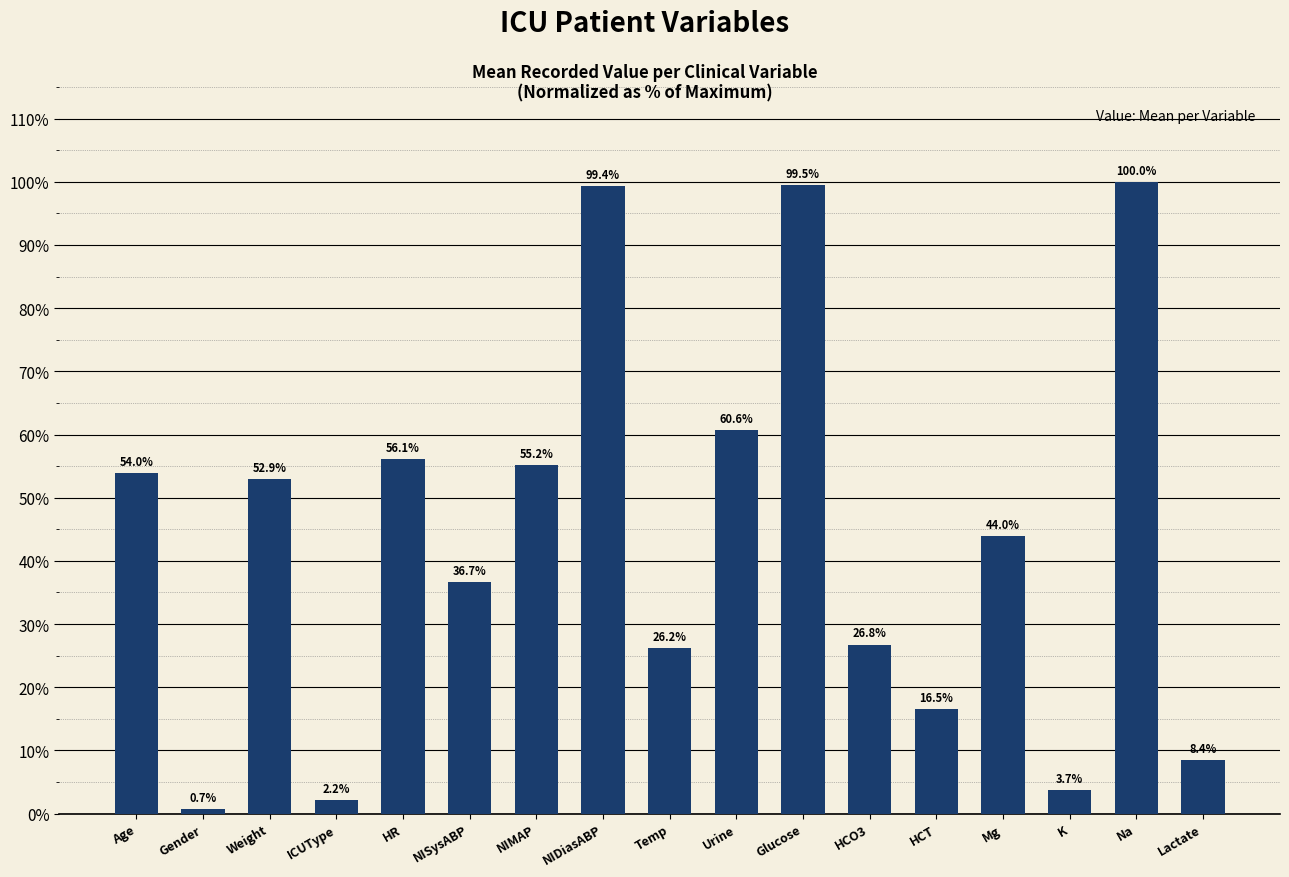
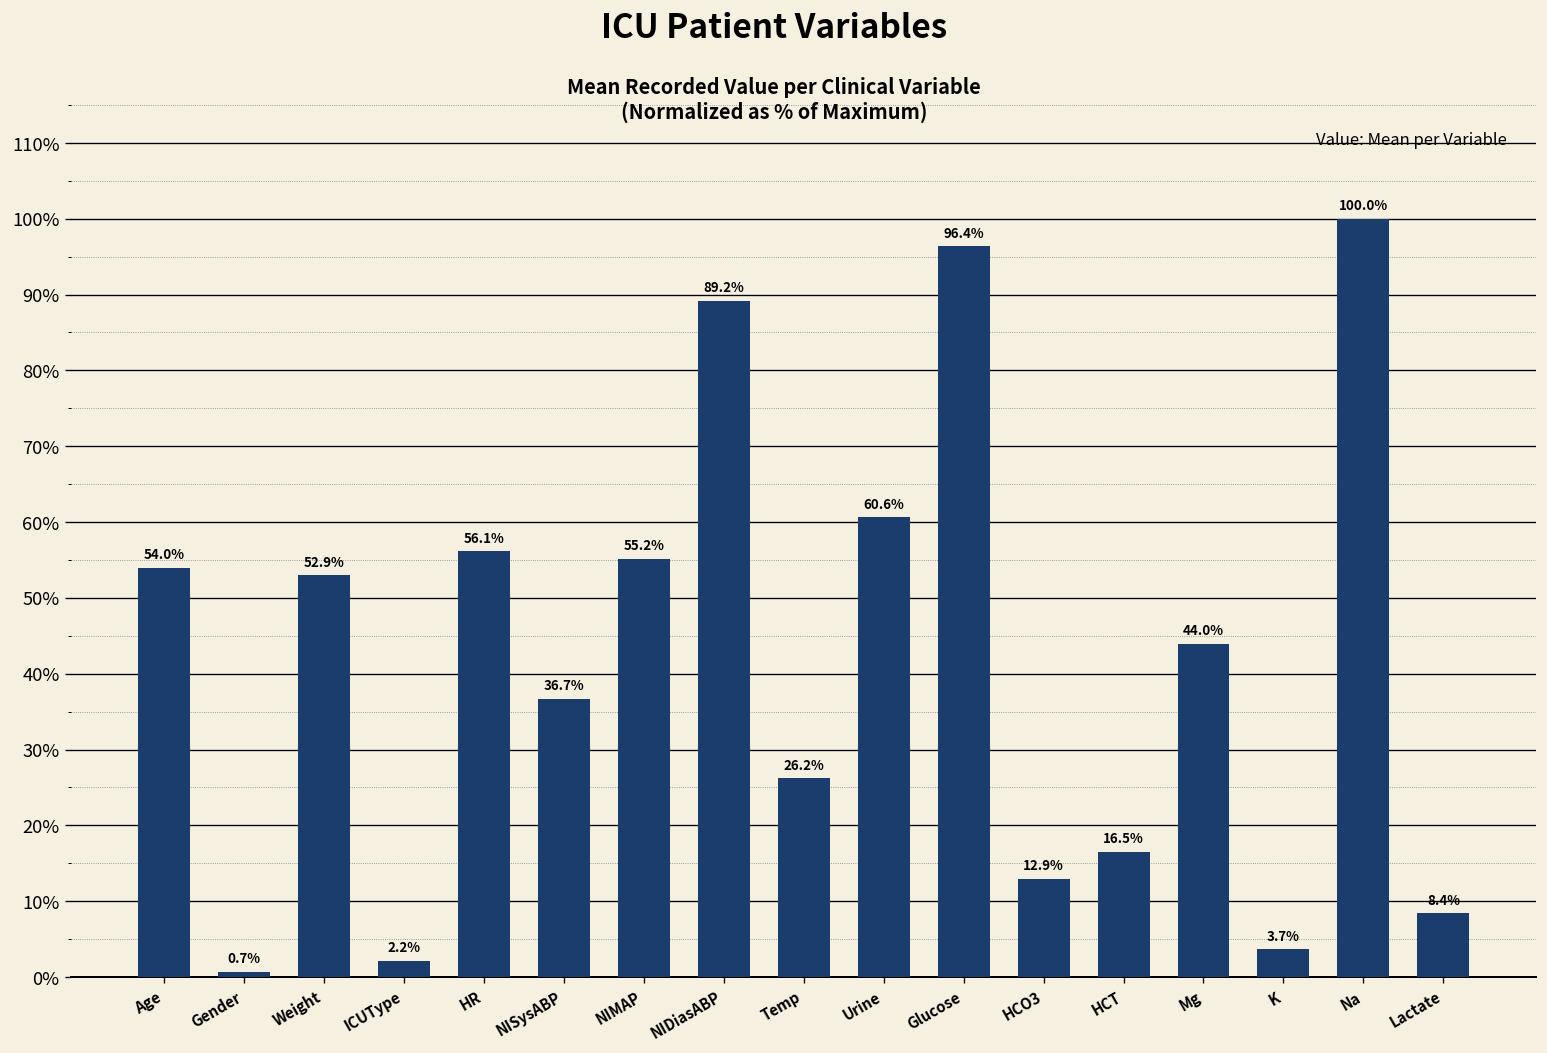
NIDiasABP: 99.4% -> 89.2%
Glucose: 99.5% -> 96.4%
HCO3: 26.8% -> 12.9%
